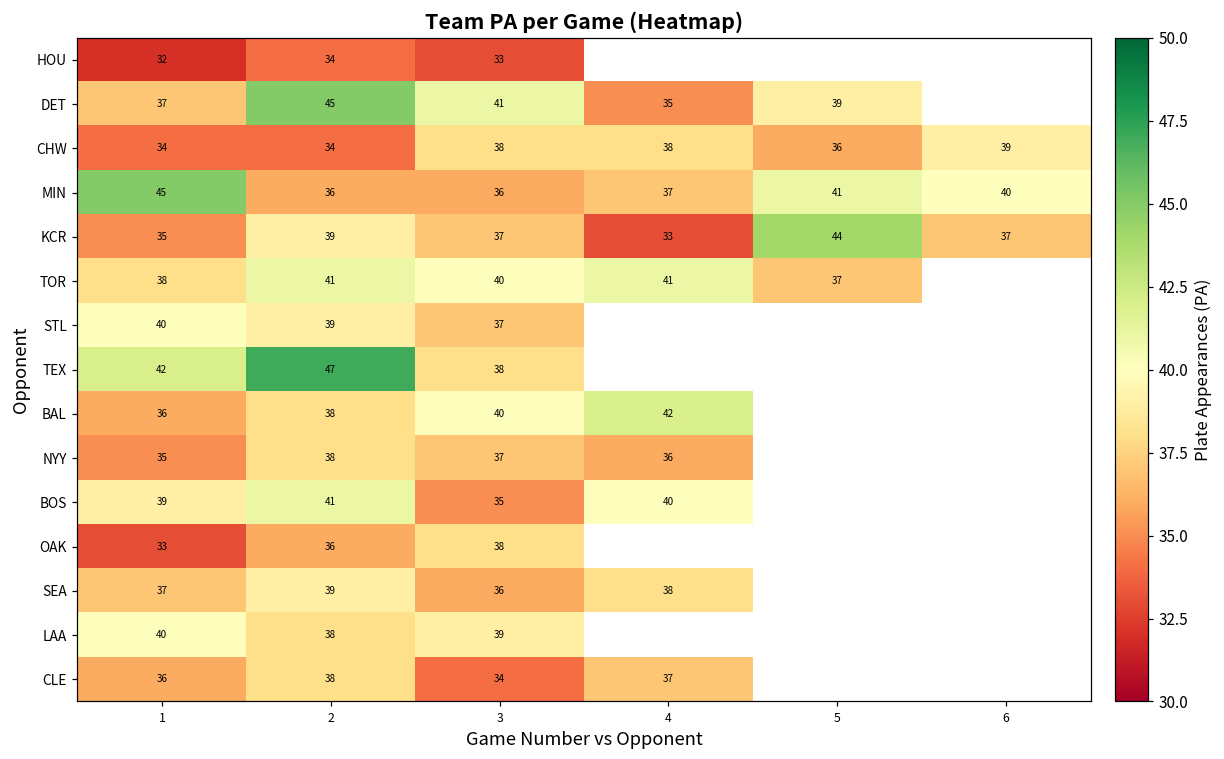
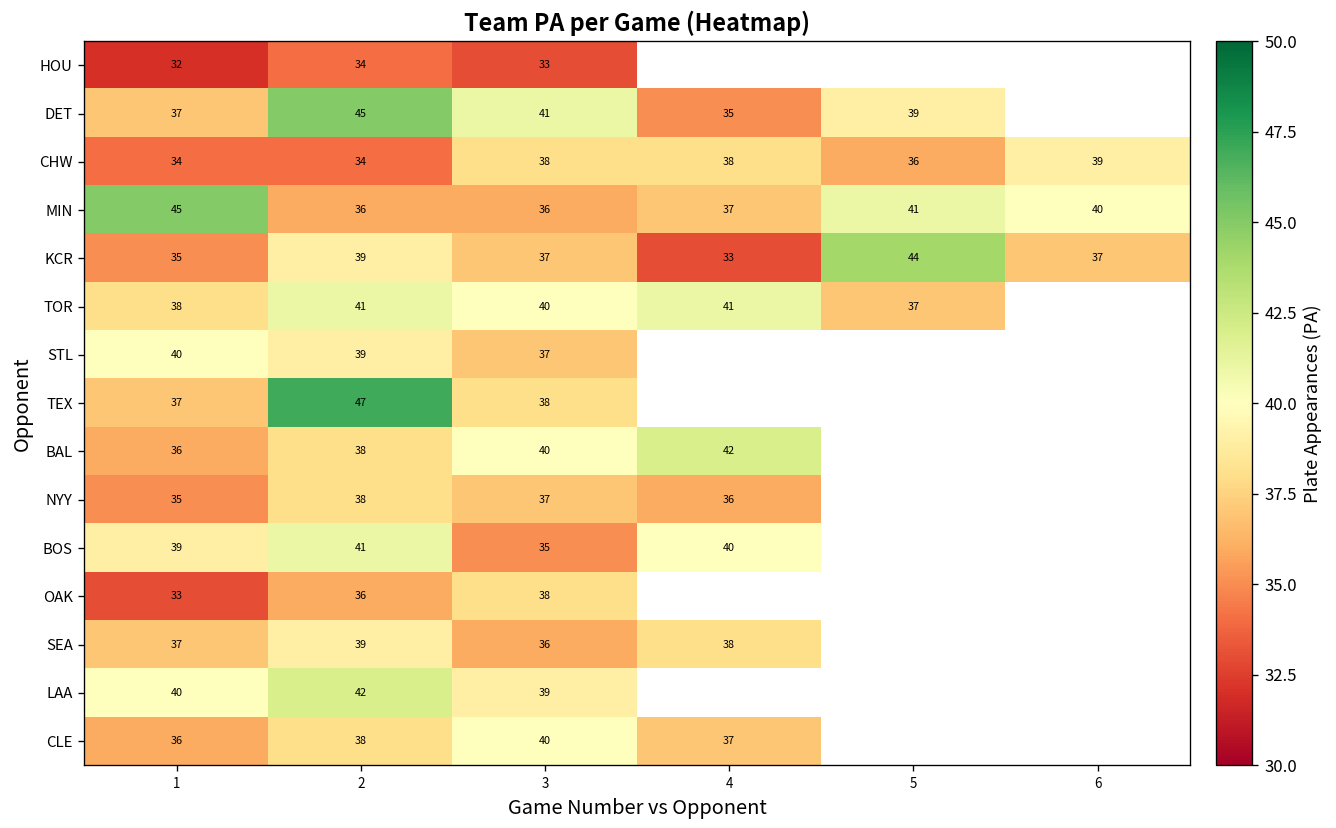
TEX, 1: 42 -> 37
LAA, 2: 38 -> 42
CLE, 3: 34 -> 40
